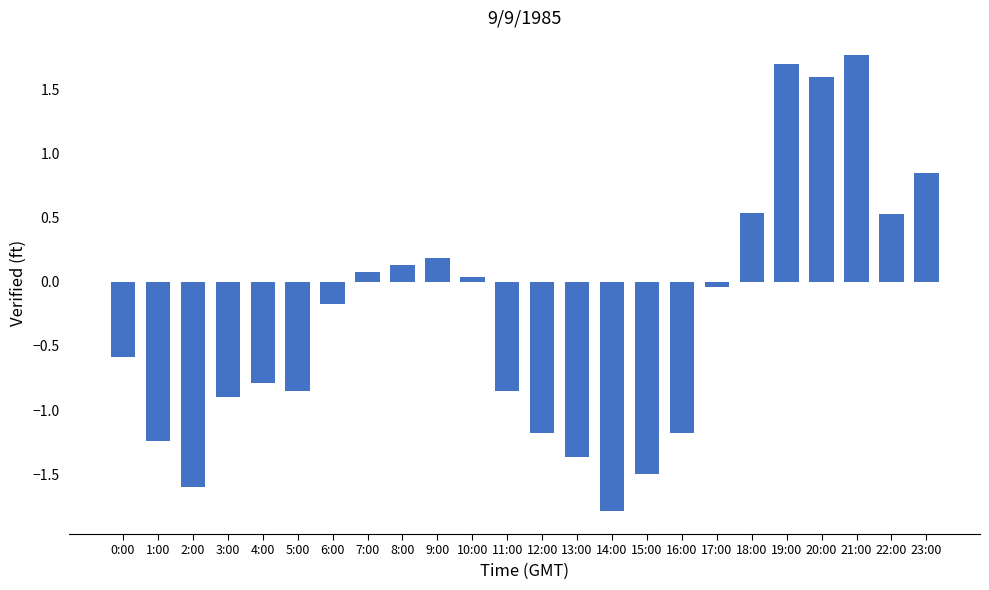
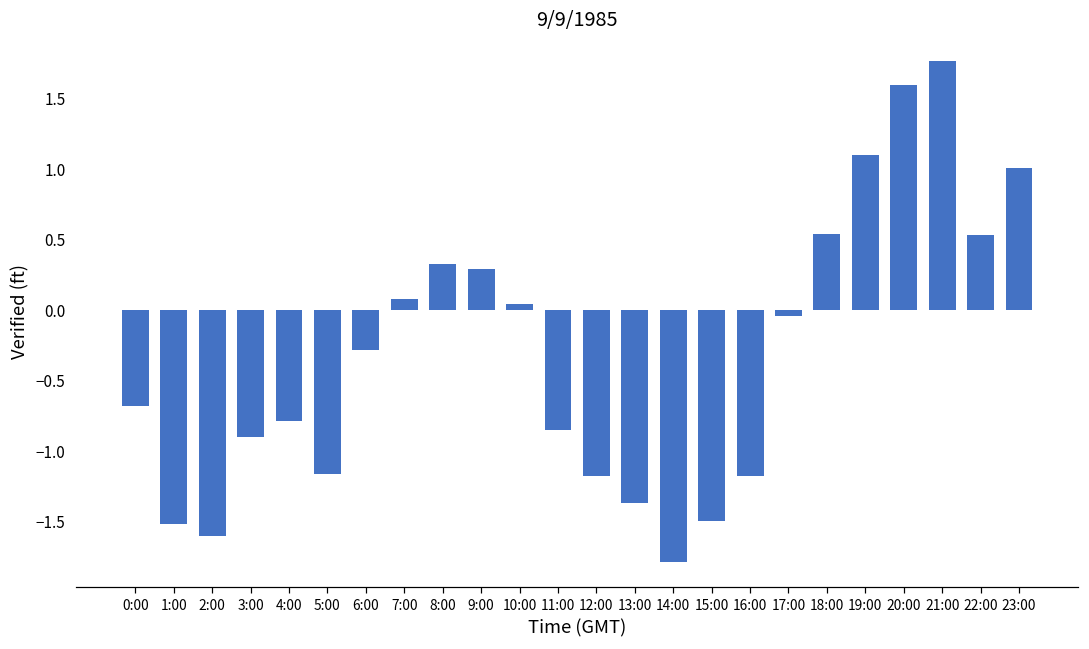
0:00: -0.59 -> -0.68
1:00: -1.24 -> -1.52
5:00: -0.85 -> -1.16
6:00: -0.17 -> -0.28
8:00: 0.13 -> 0.33
9:00: 0.19 -> 0.29
19:00: 1.7 -> 1.1
23:00: 0.85 -> 1.01
